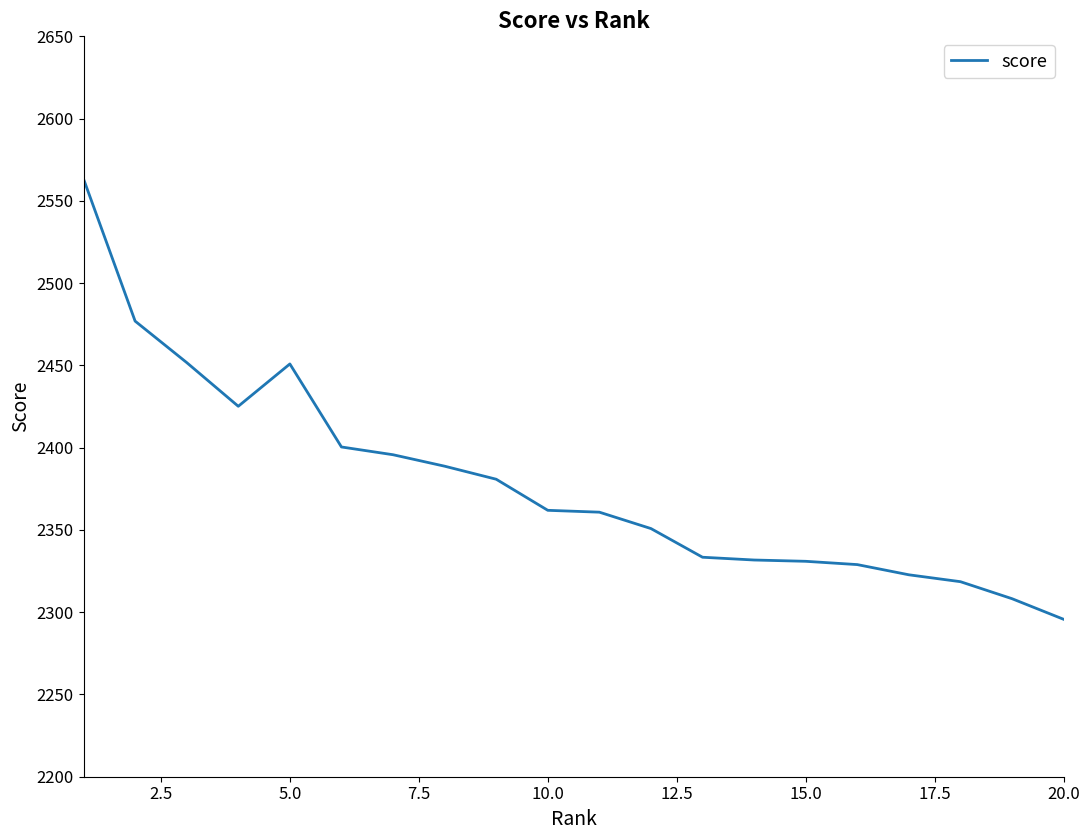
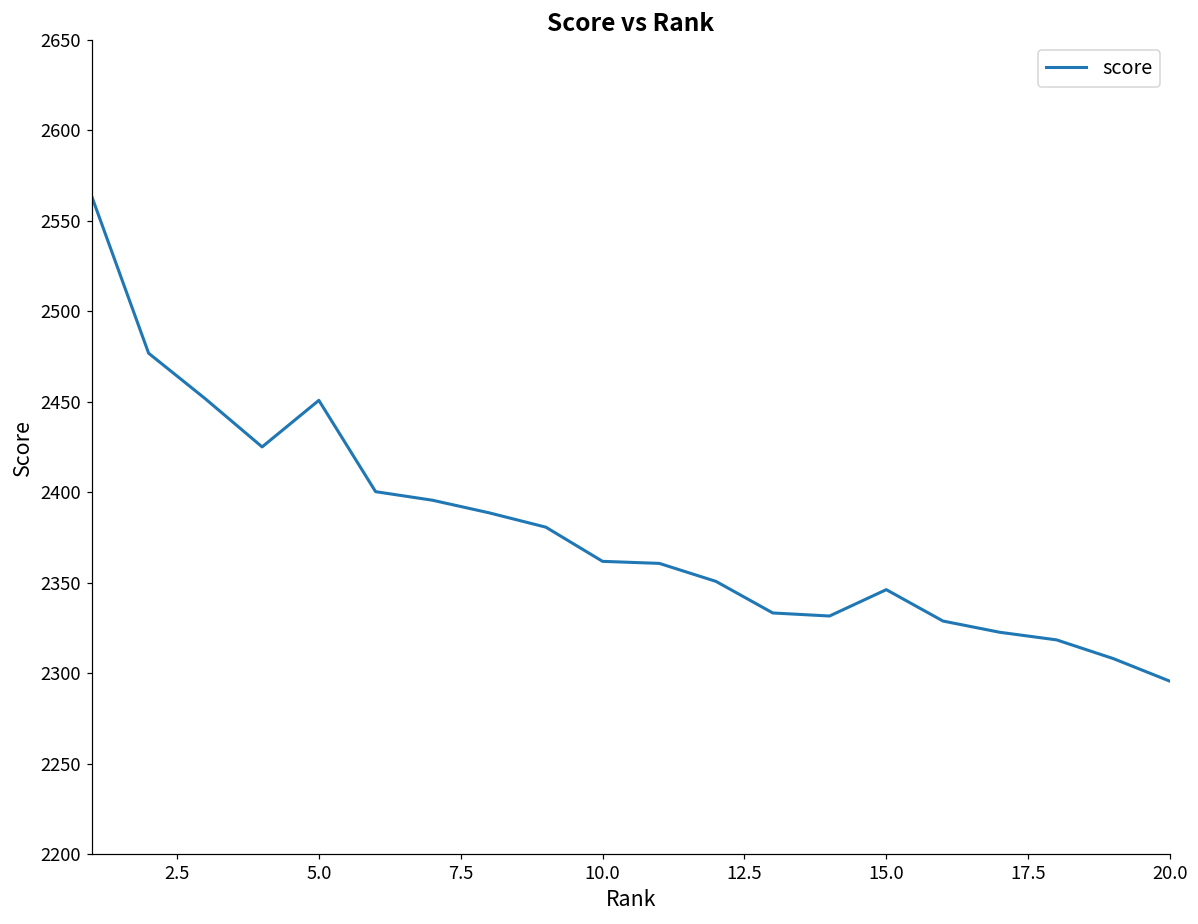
15.0: 2331 -> 2346
